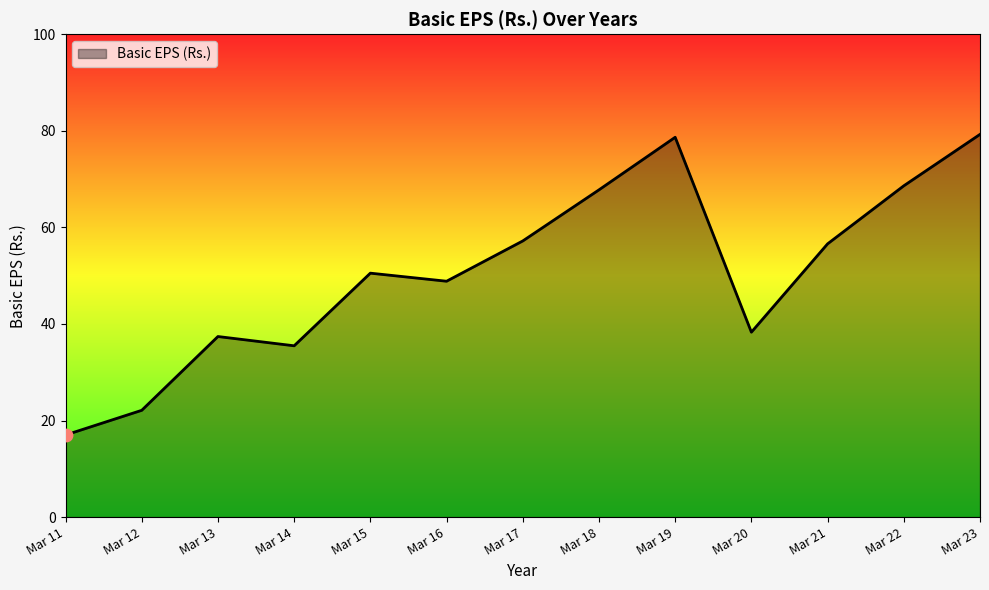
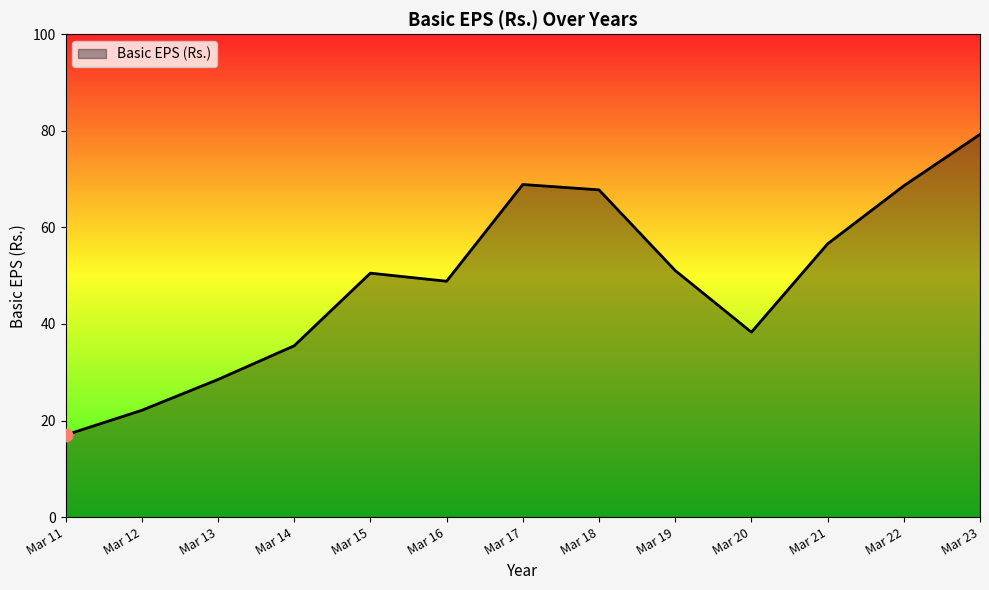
Basic EPS (Rs.), Mar 13: 37 -> 28
Basic EPS (Rs.), Mar 17: 57 -> 69
Basic EPS (Rs.), Mar 19: 79 -> 51
